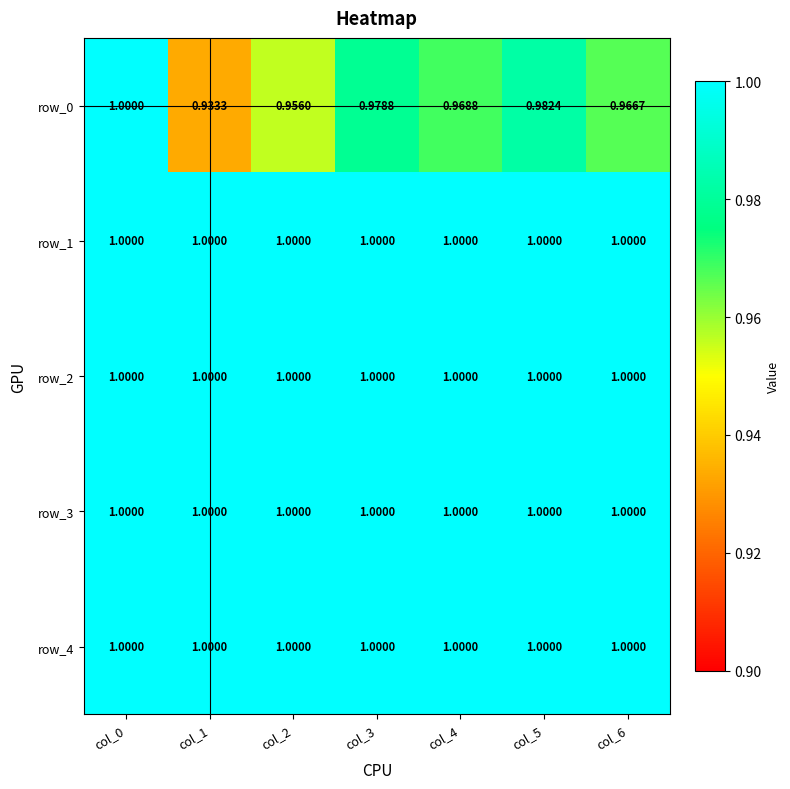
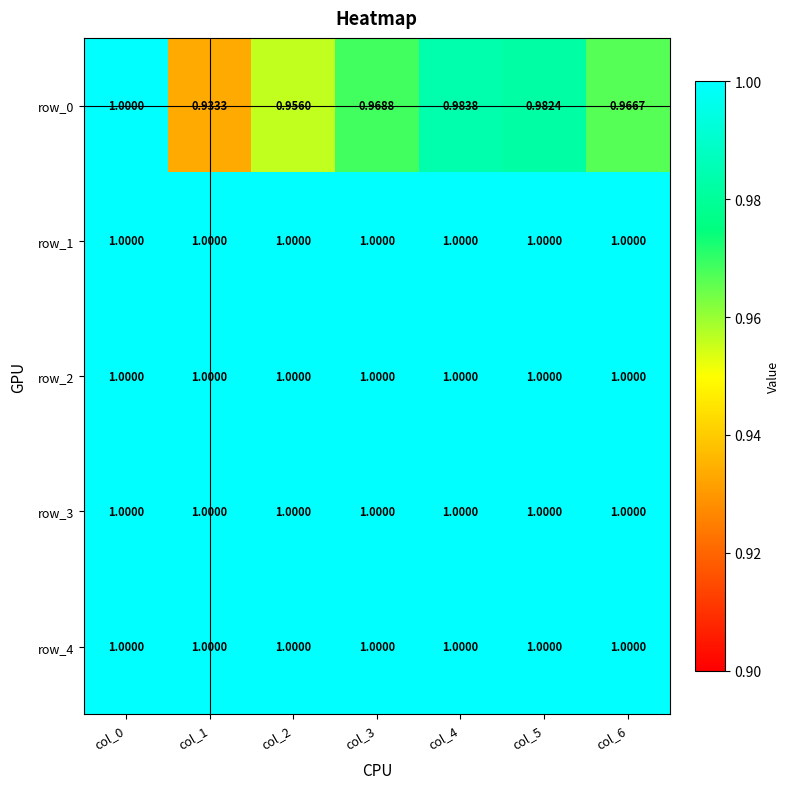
row_0, col_3: 0.9788 -> 0.9688
row_0, col_4: 0.9688 -> 0.9838
